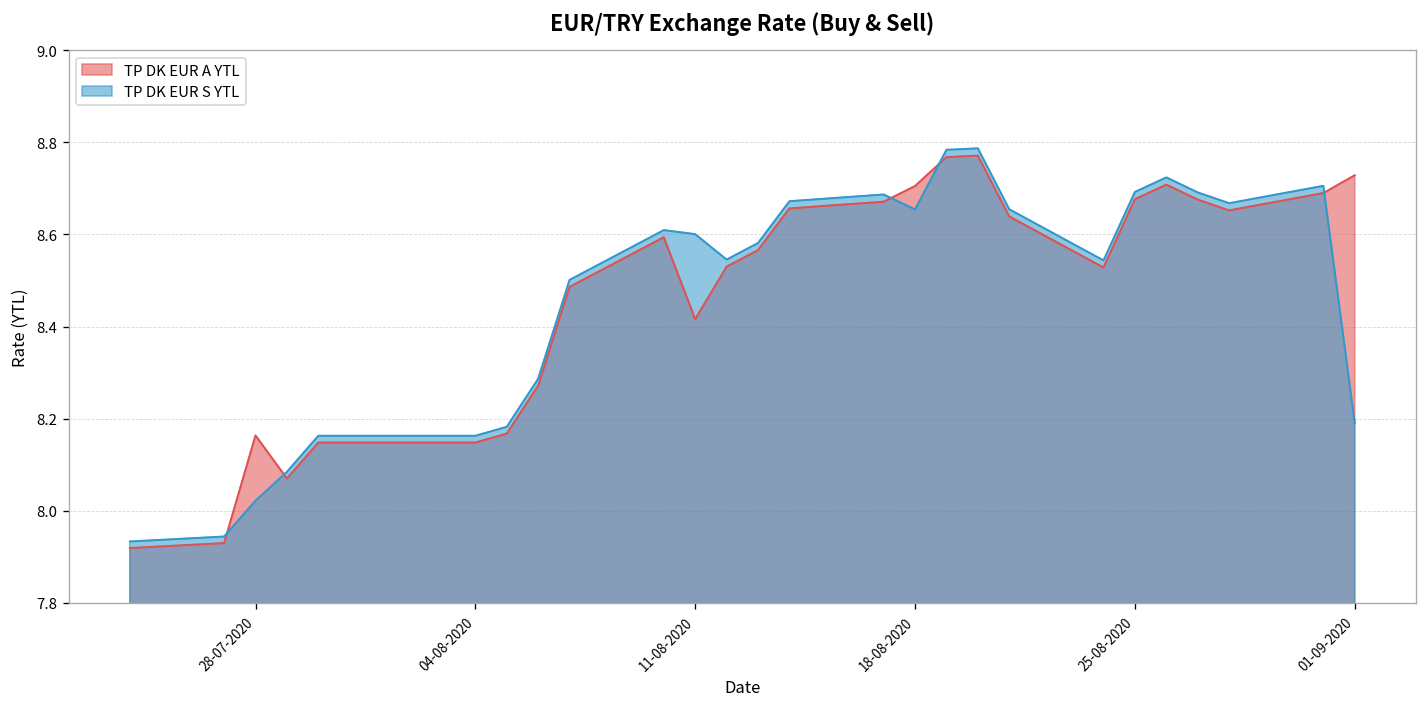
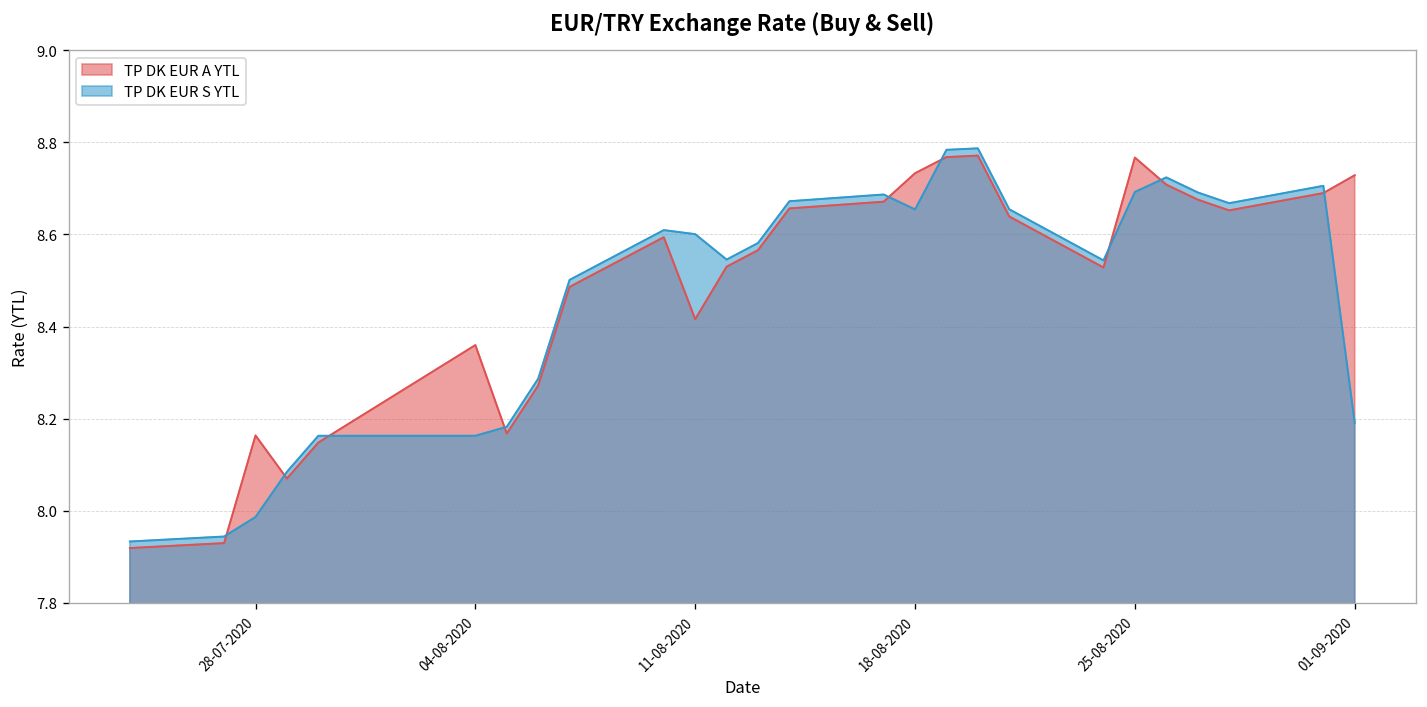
TP DK EUR S YTL, 28-07-2020: 8.02 -> 7.99
TP DK EUR A YTL, 04-08-2020: 8.15 -> 8.36
TP DK EUR A YTL, 18-08-2020: 8.71 -> 8.73
TP DK EUR A YTL, 25-08-2020: 8.68 -> 8.77
